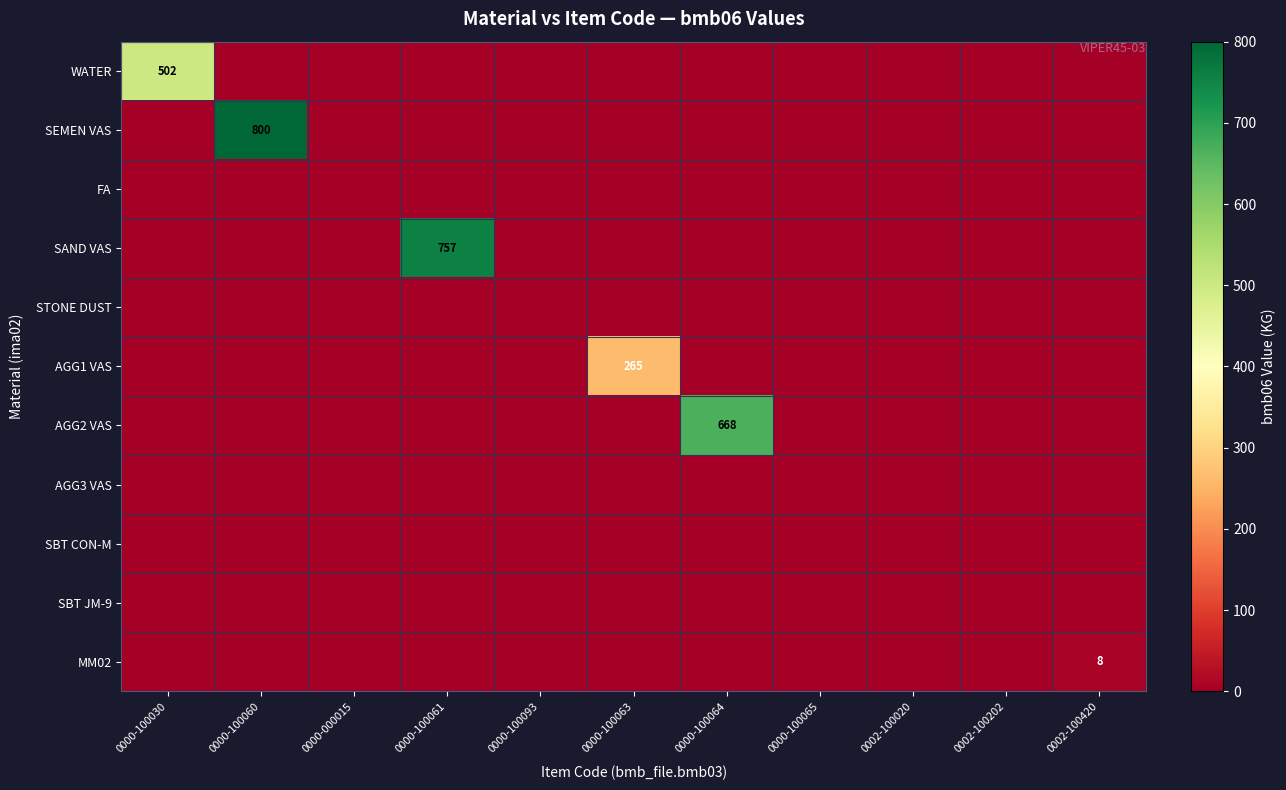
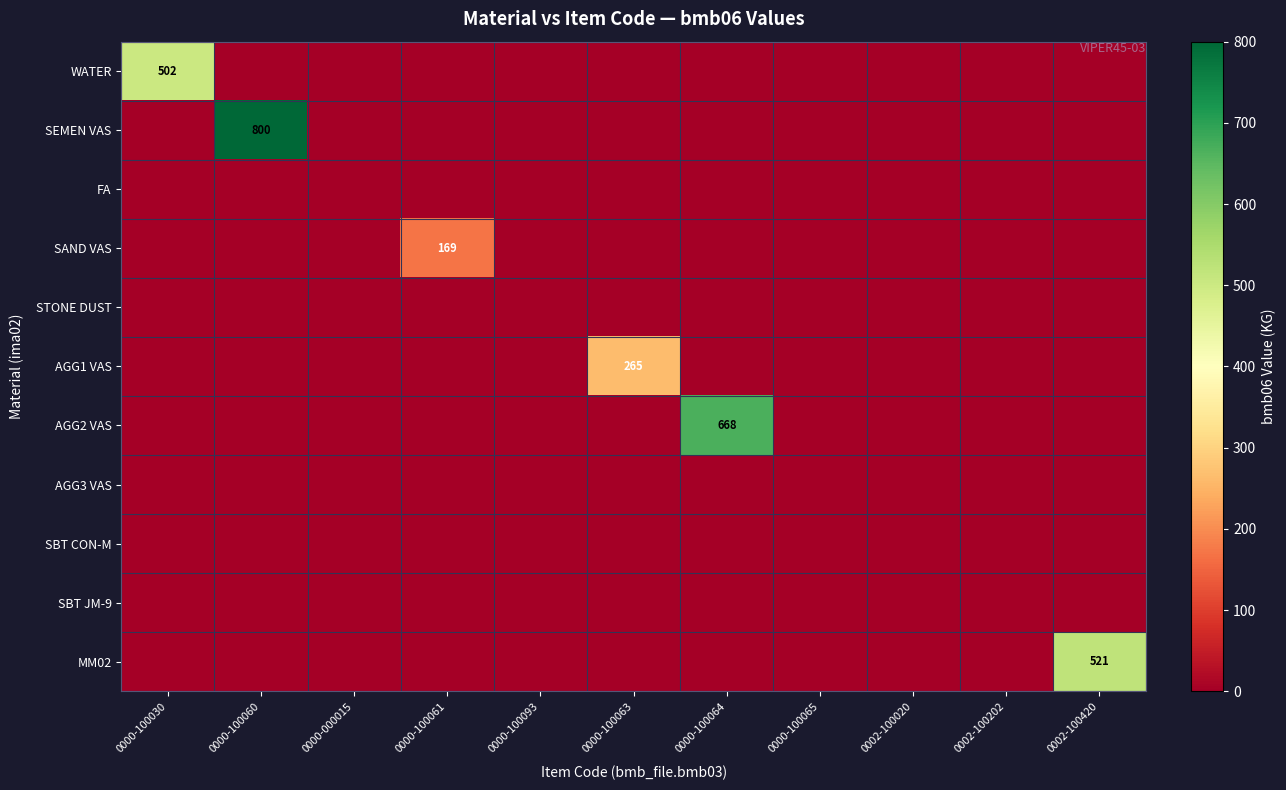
SAND VAS, 0000-100061: 757 -> 169
MM02, 0002-100420: 8 -> 521
